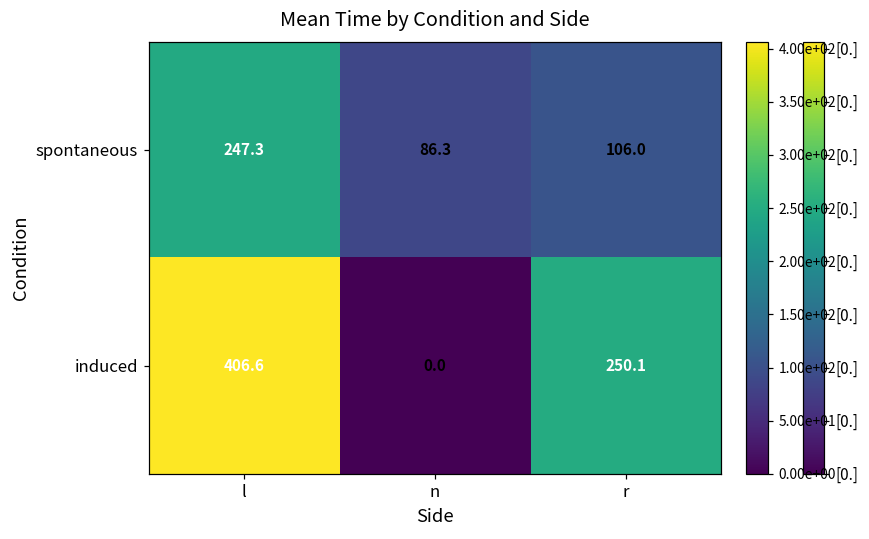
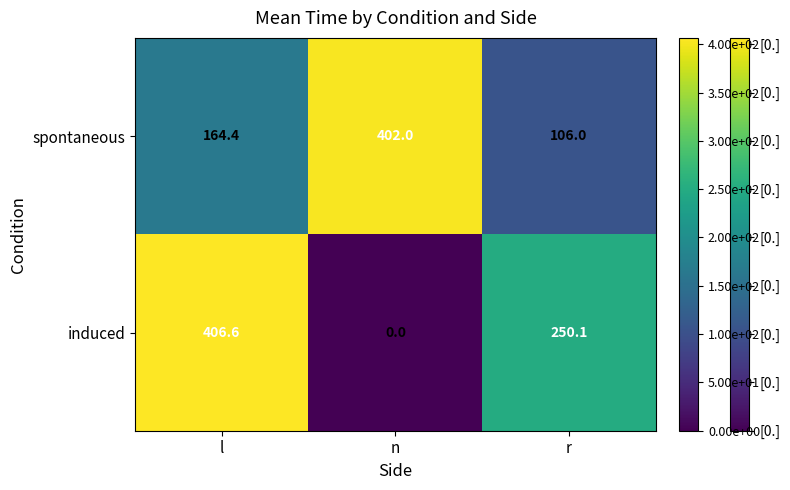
spontaneous, l: 247.3 -> 164.4
spontaneous, n: 86.3 -> 402.0
